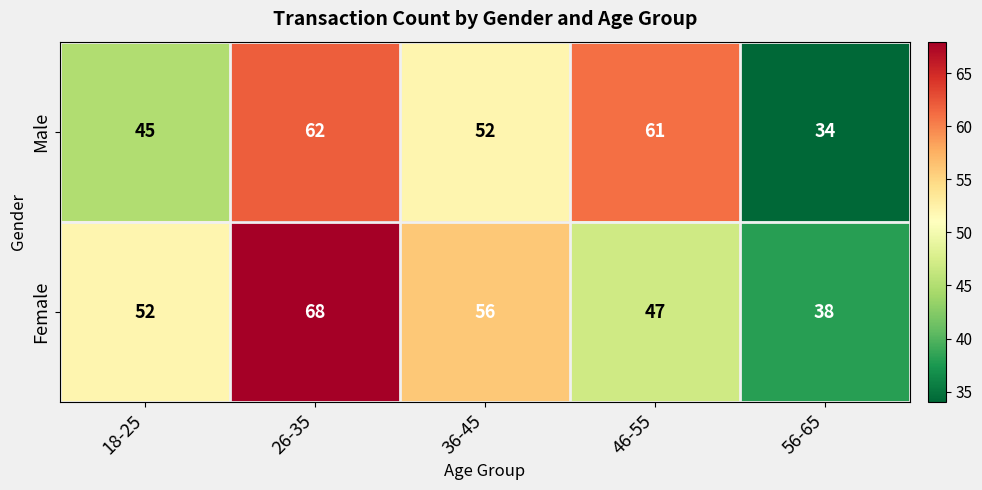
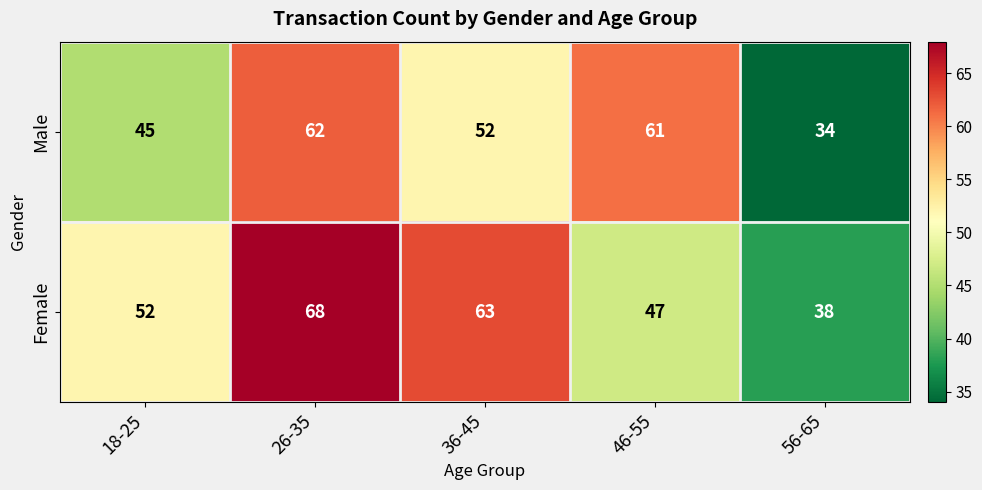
Female, 36-45: 56 -> 63
